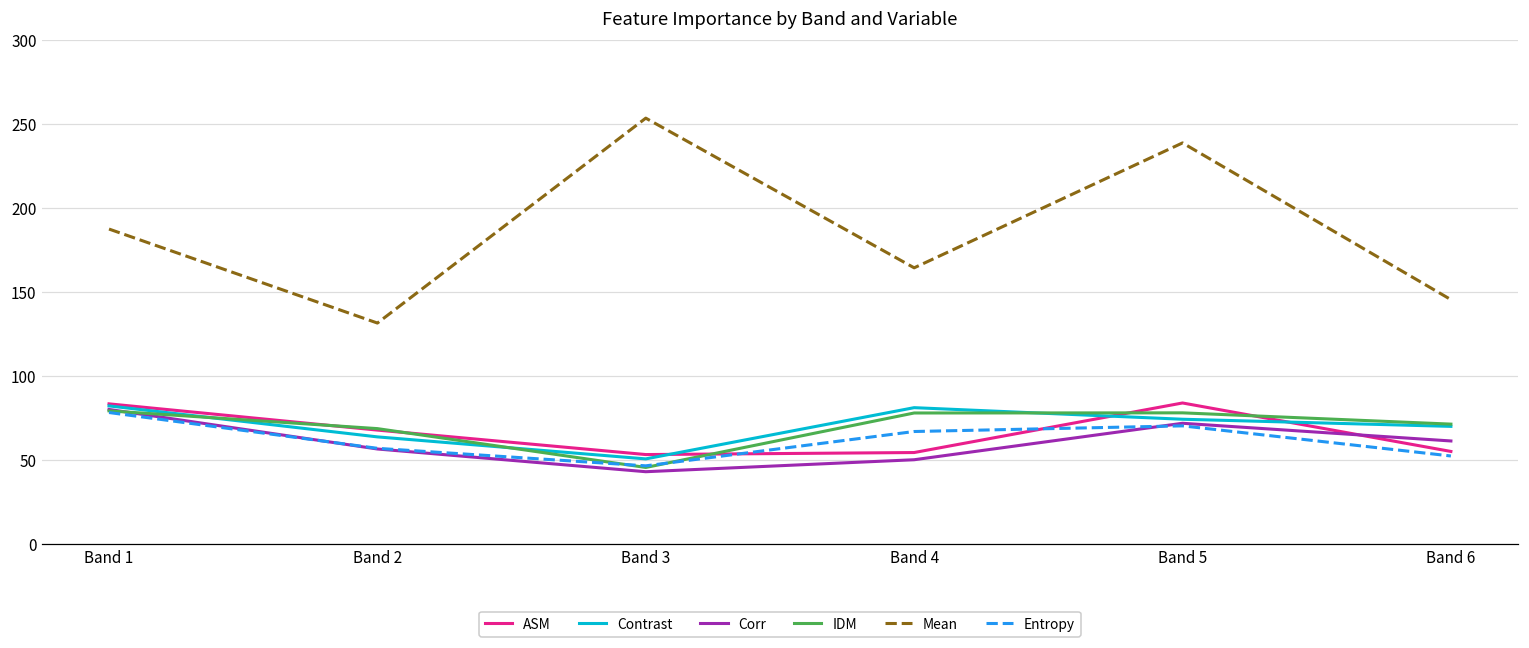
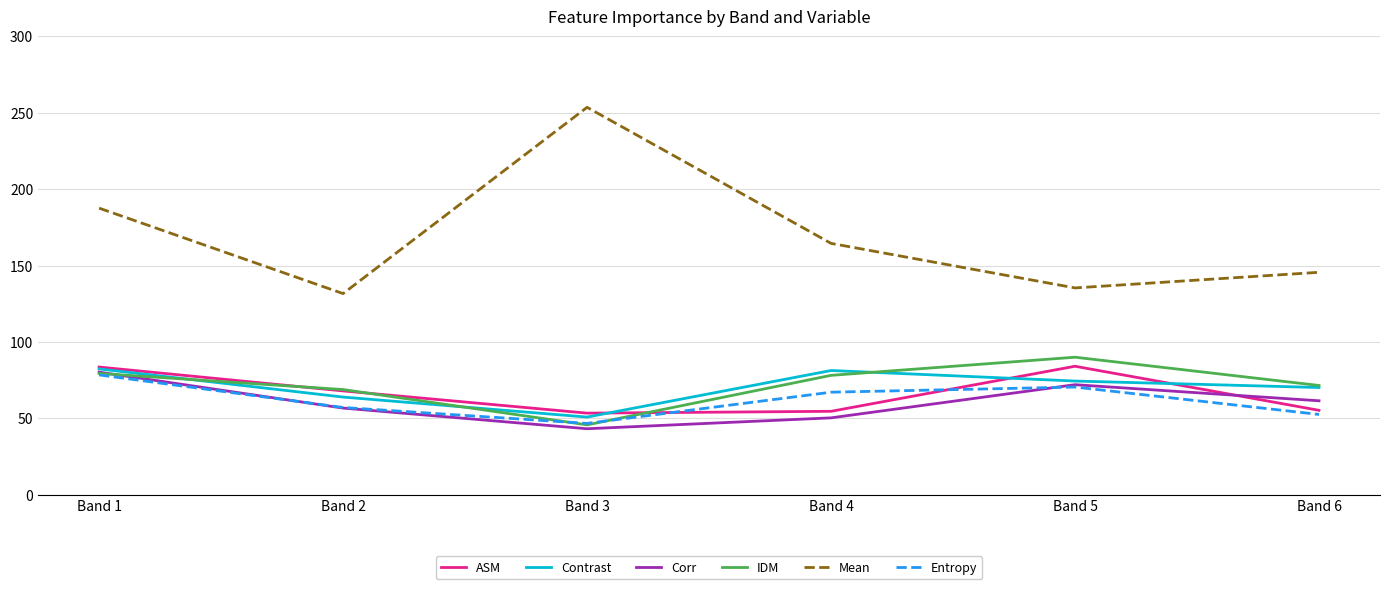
IDM, Band 5: 78 -> 90
Mean, Band 5: 239 -> 135
